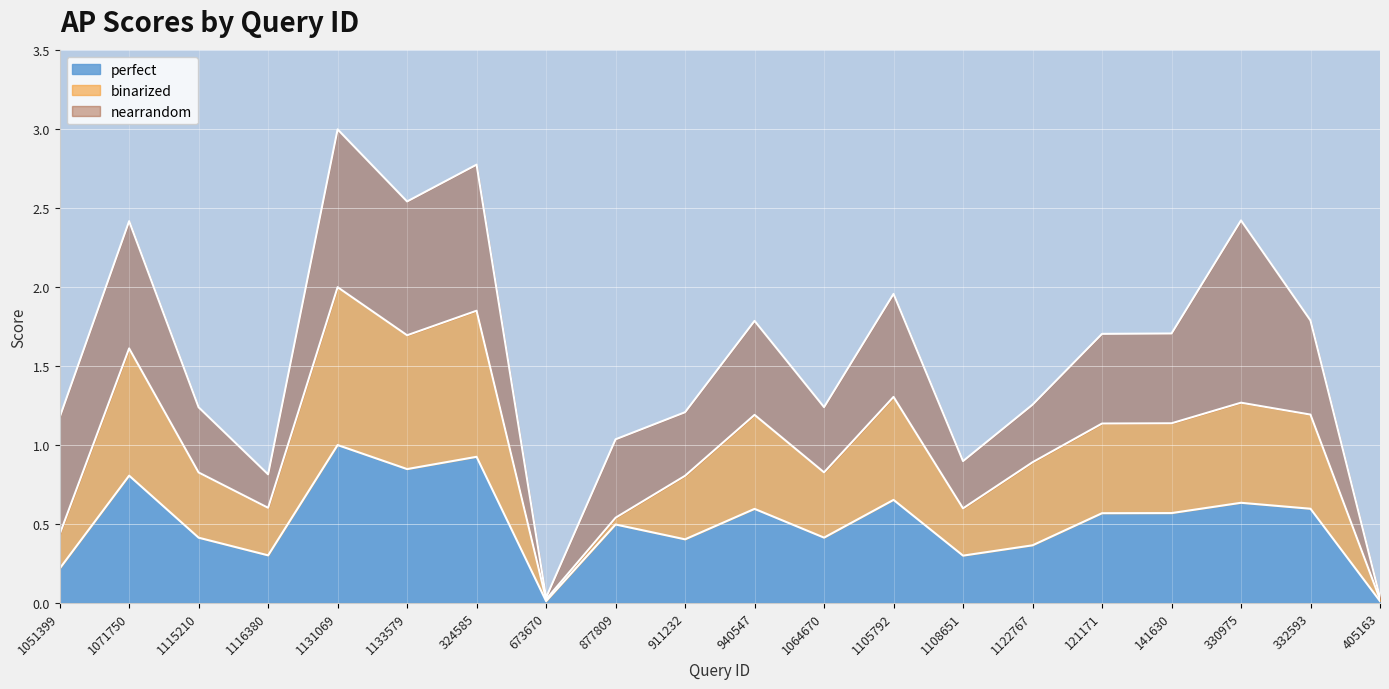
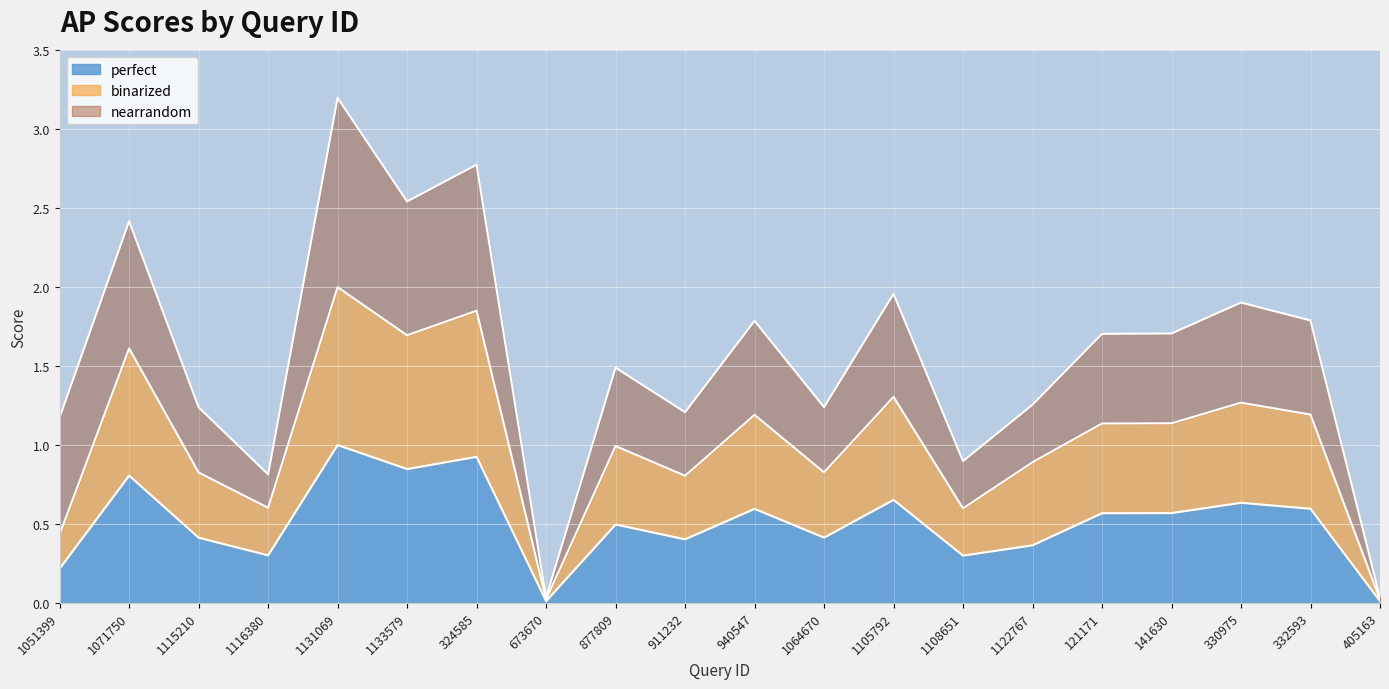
nearrandom, 1131069: 1.0 -> 1.2
binarized, 877809: 0.04 -> 0.50
nearrandom, 330975: 1.15 -> 0.63
